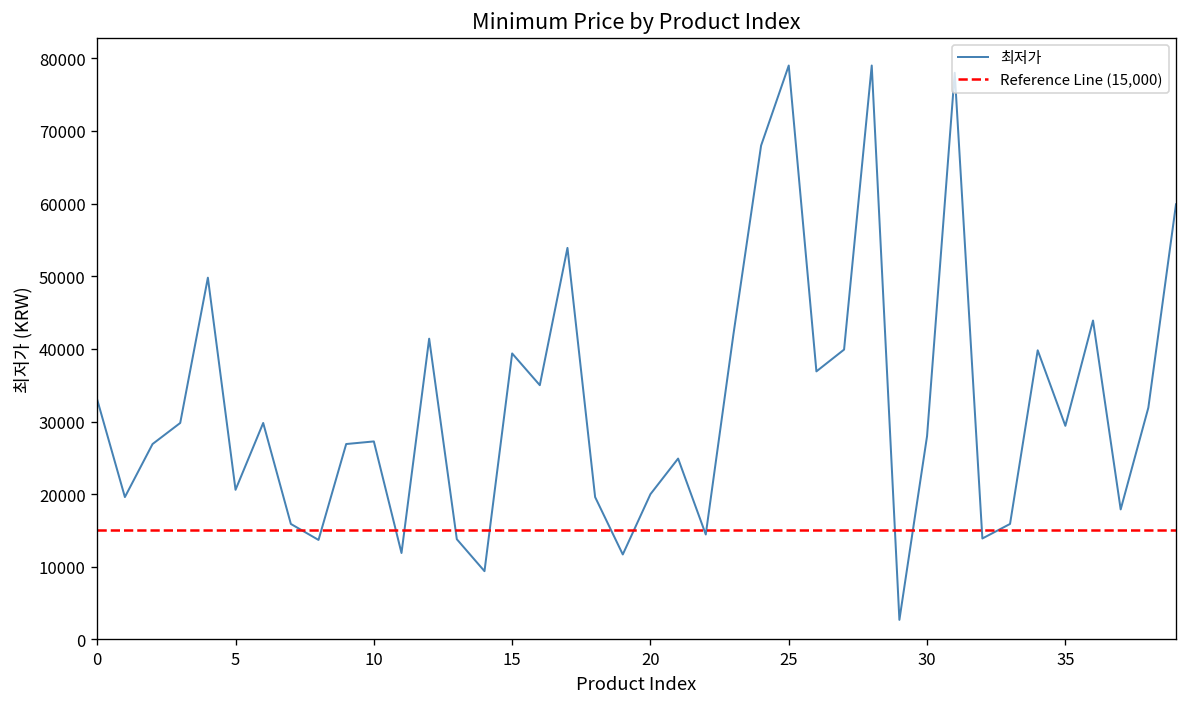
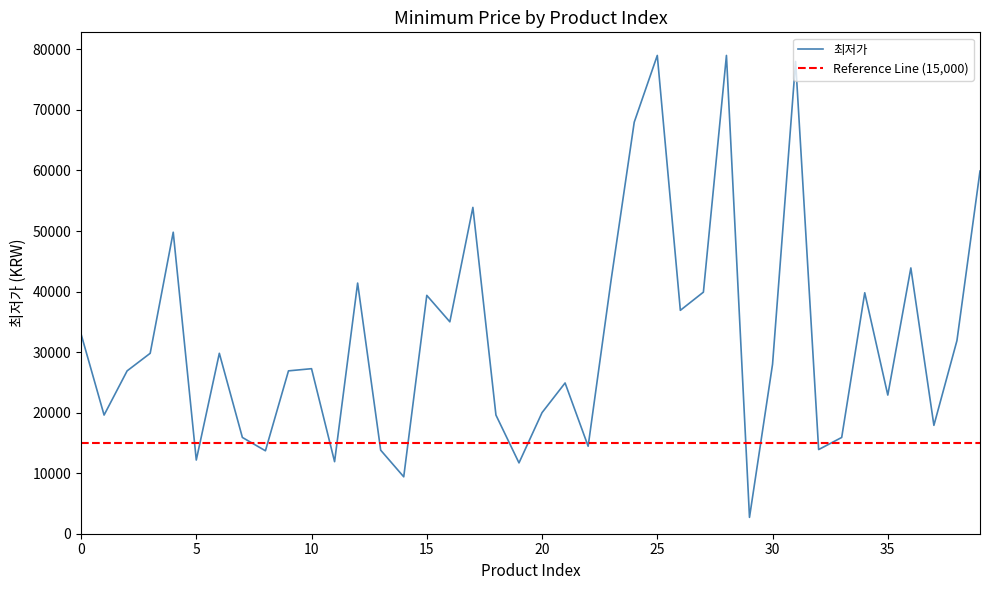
5: 21000 -> 12000
35: 29000 -> 23000
